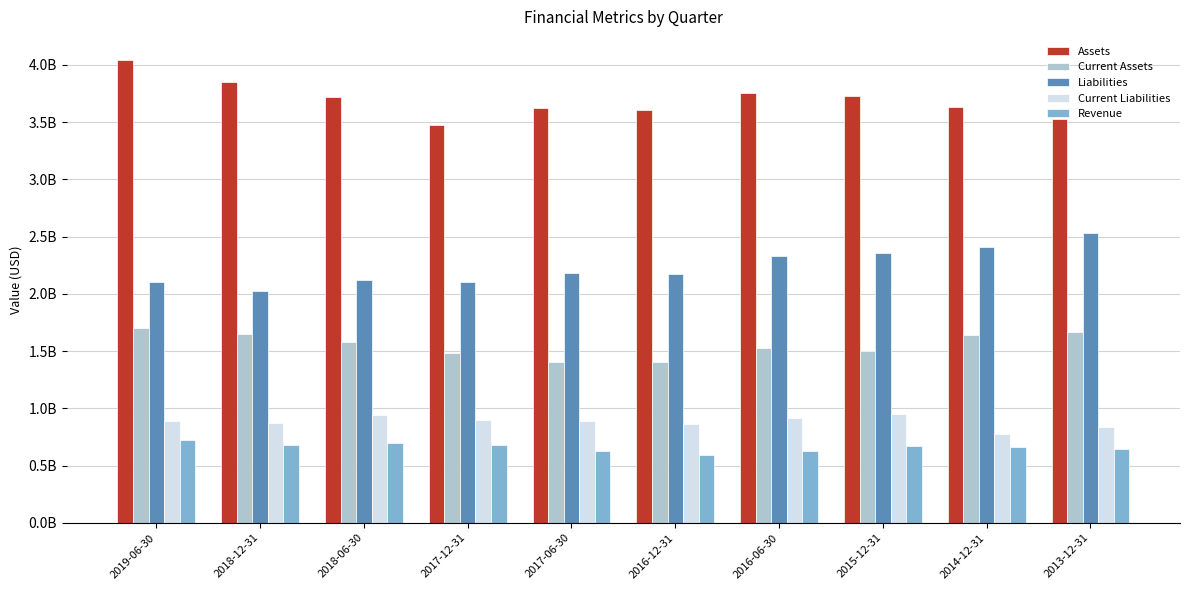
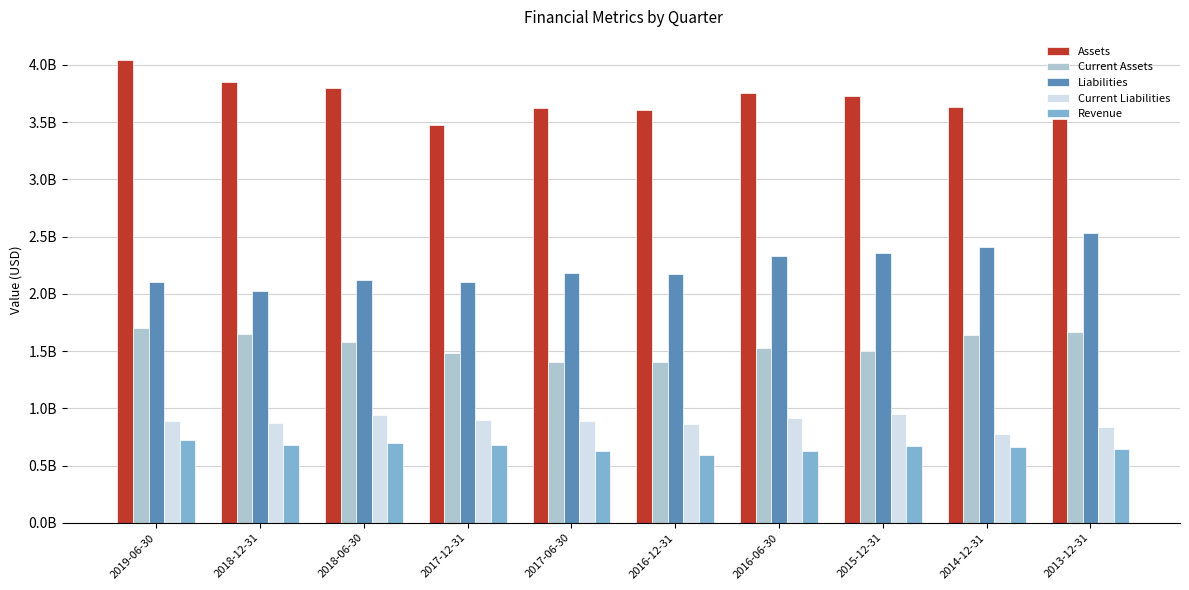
Assets, 2018-06-30: 3720000000 -> 3800000000
